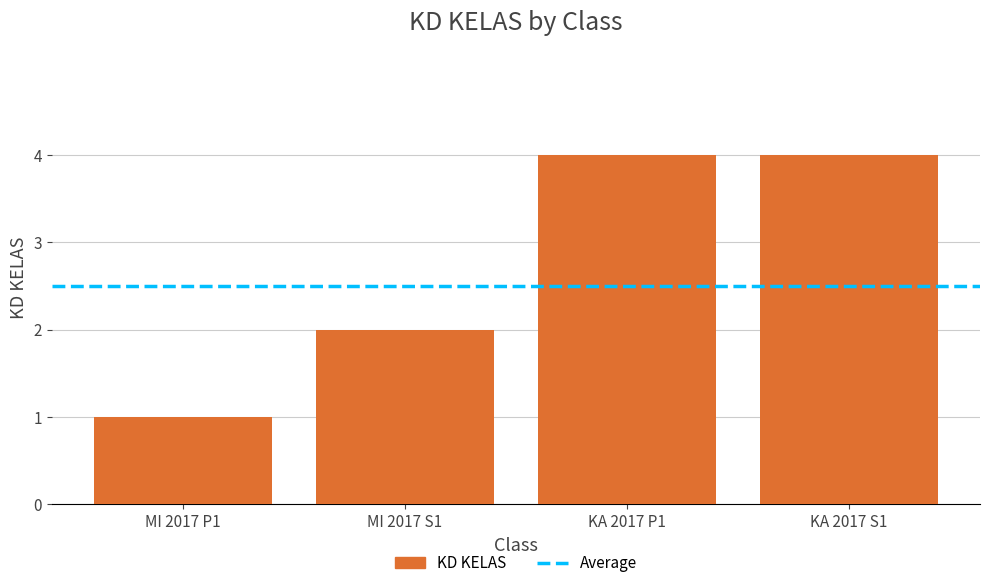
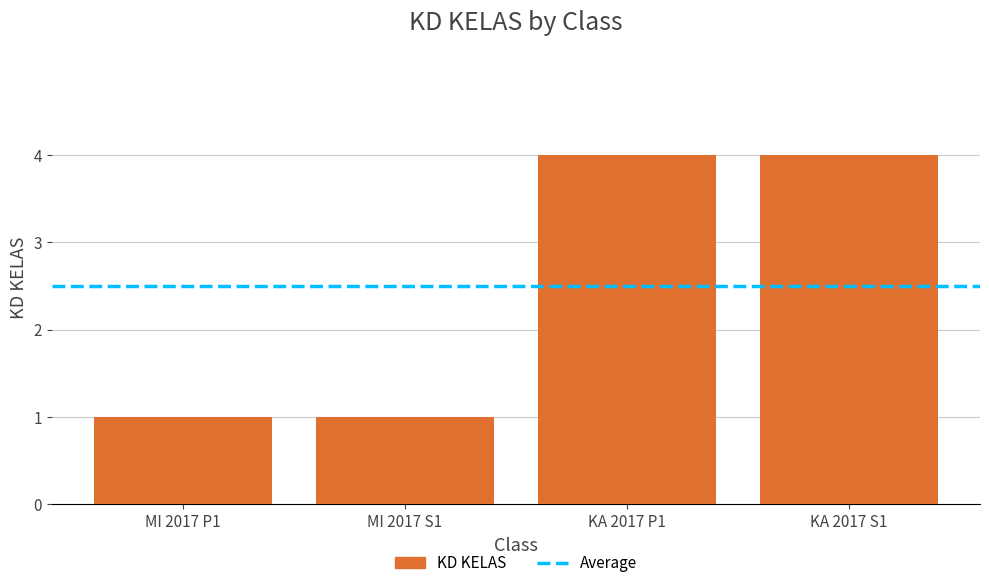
MI 2017 S1: 2 -> 1
